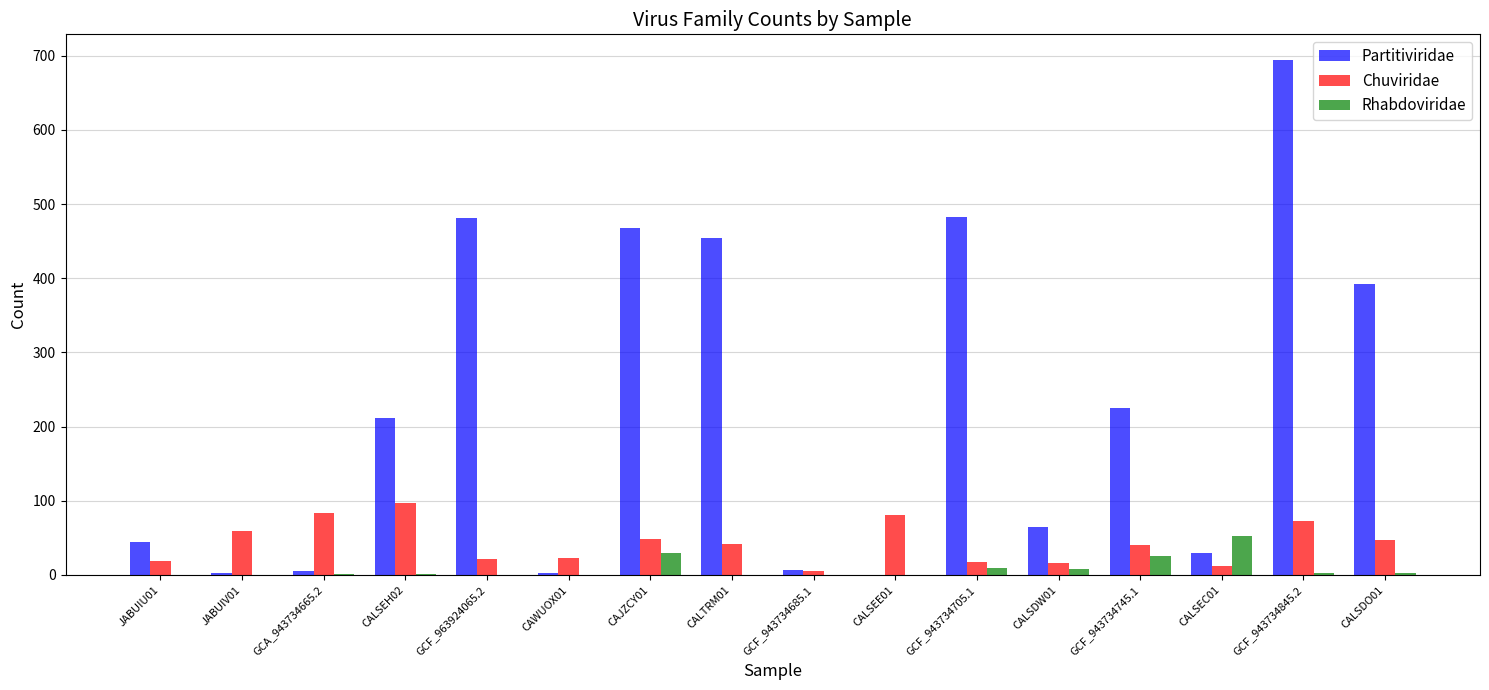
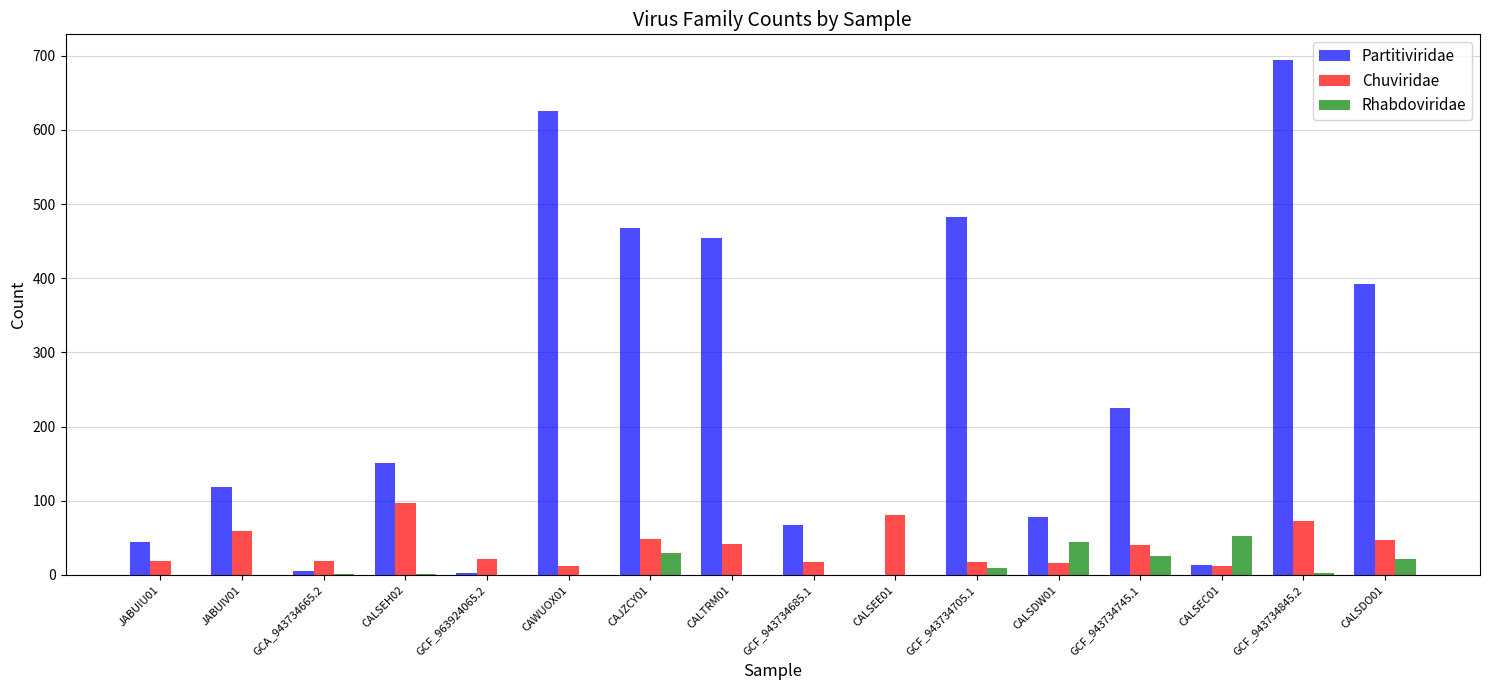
Partitiviridae, JABUIV01: 0 -> 120
Chuviridae, GCA_943734665.2: 80 -> 20
Partitiviridae, CALSEH02: 210 -> 150
Partitiviridae, GCF_963924065.2: 480 -> 0
Partitiviridae, CAWUOX01: 0 -> 630
Chuviridae, CAWUOX01: 20 -> 10
Partitiviridae, GCF_943734685.1: 10 -> 70
Chuviridae, GCF_943734685.1: 10 -> 20
Partitiviridae, CALSDW01: 60 -> 80
Rhabdoviridae, CALSDW01: 10 -> 40
Partitiviridae, CALSEC01: 30 -> 10
Rhabdoviridae, CALSDO01: 0 -> 20
